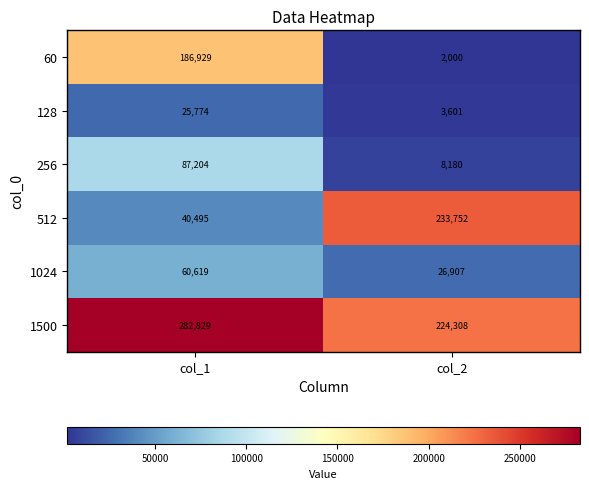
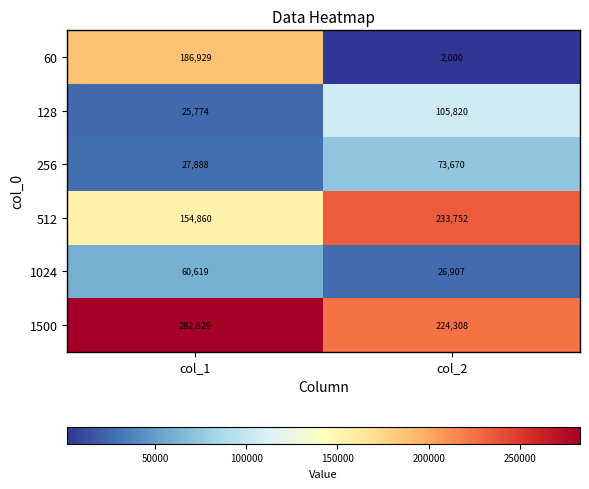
128, col_2: 3,601 -> 105,820
256, col_1: 87,204 -> 27,888
256, col_2: 8,180 -> 73,670
512, col_1: 40,495 -> 154,860
